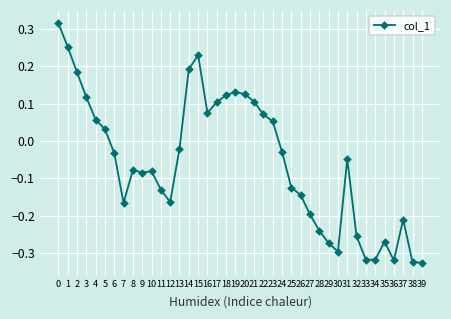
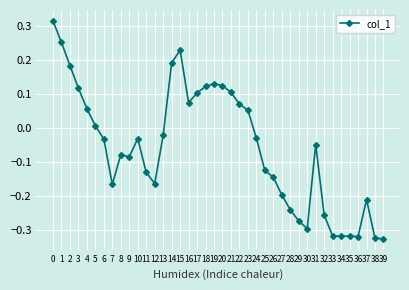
5: 0.03 -> 0.01
10: -0.08 -> -0.03
35: -0.27 -> -0.32
